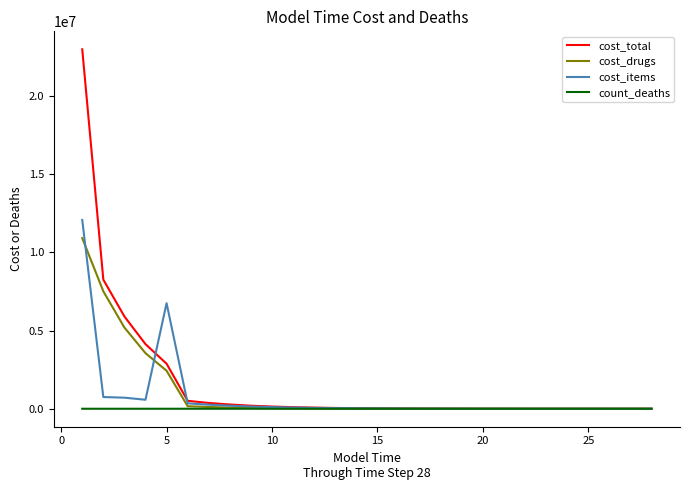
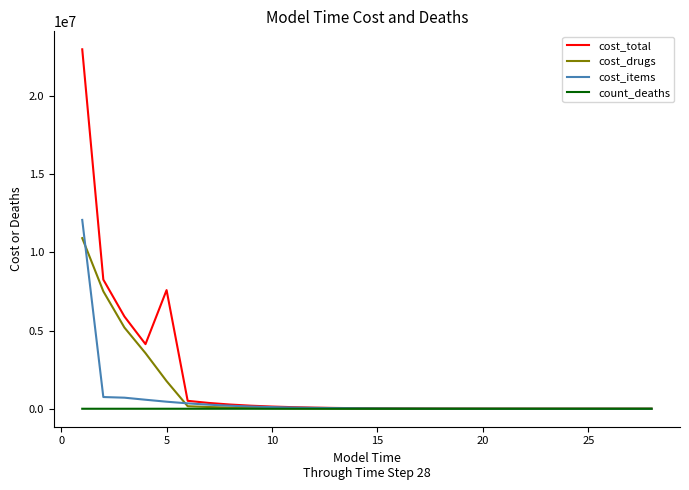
cost_total, 5: 2900000 -> 7600000
cost_drugs, 5: 2400000 -> 1800000
cost_items, 5: 6700000 -> 500000
